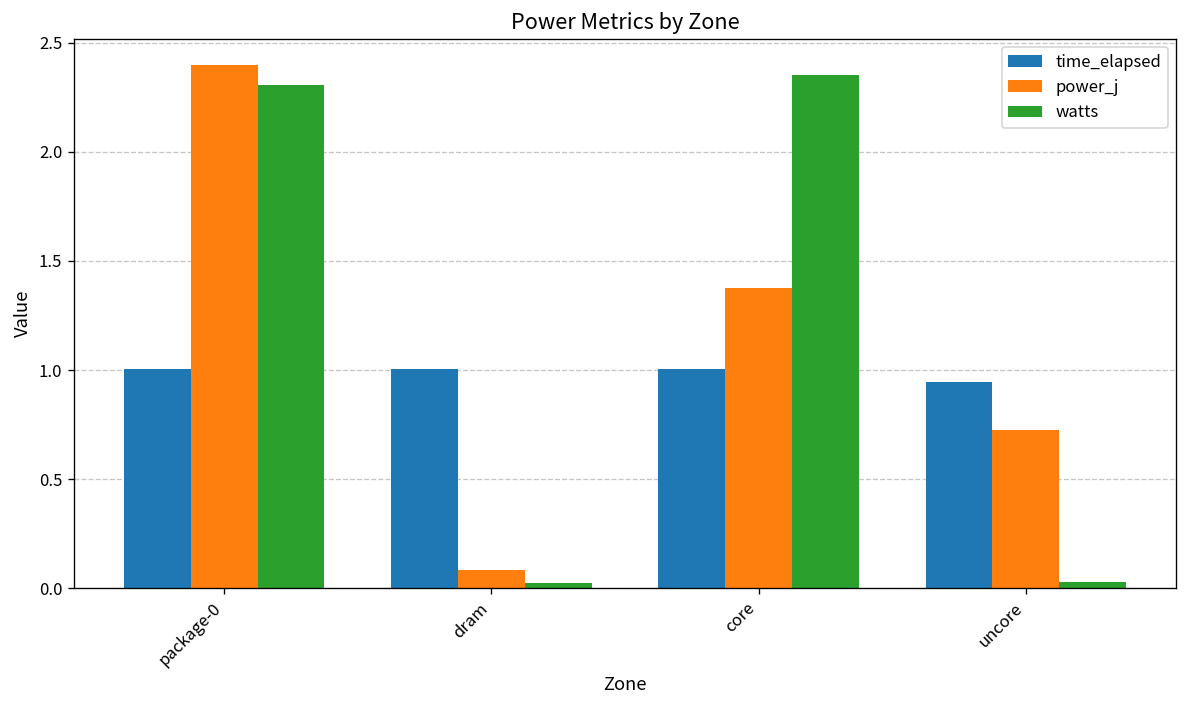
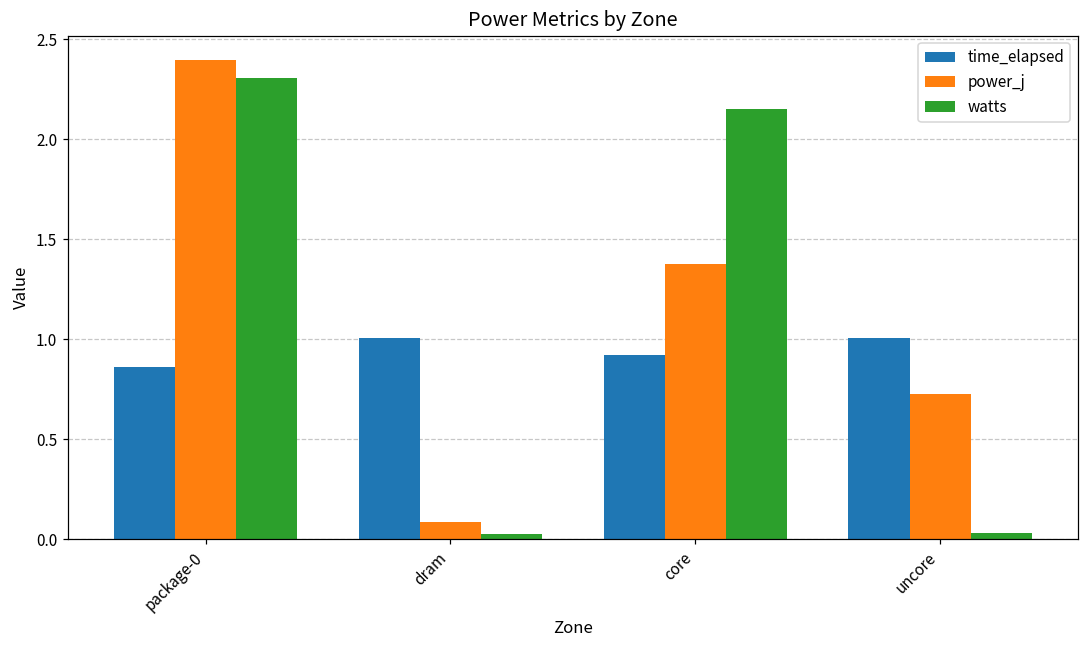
time_elapsed, package-0: 1.00 -> 0.86
time_elapsed, core: 1.00 -> 0.92
watts, core: 2.35 -> 2.15
time_elapsed, uncore: 0.95 -> 1.01
